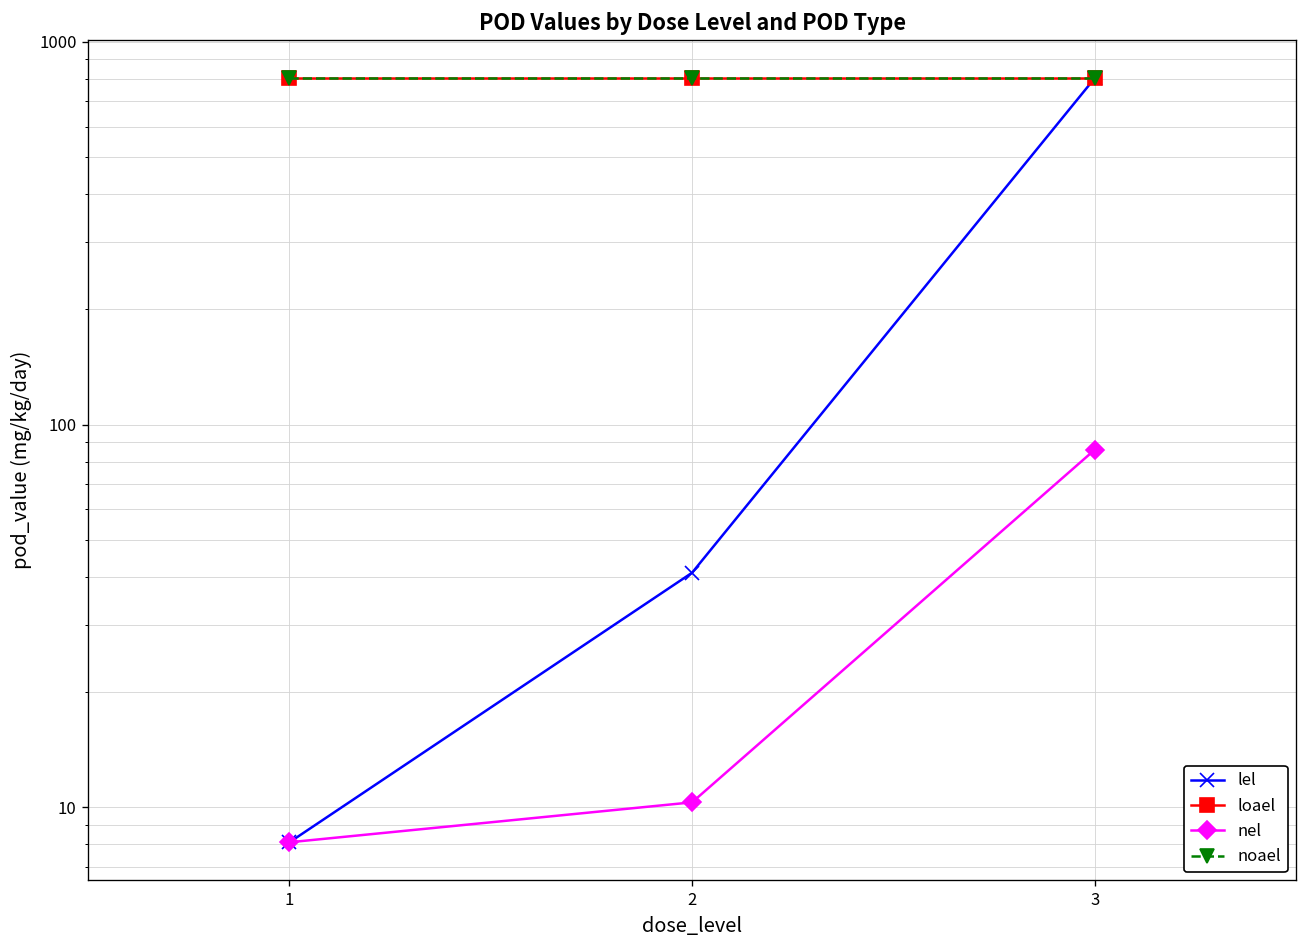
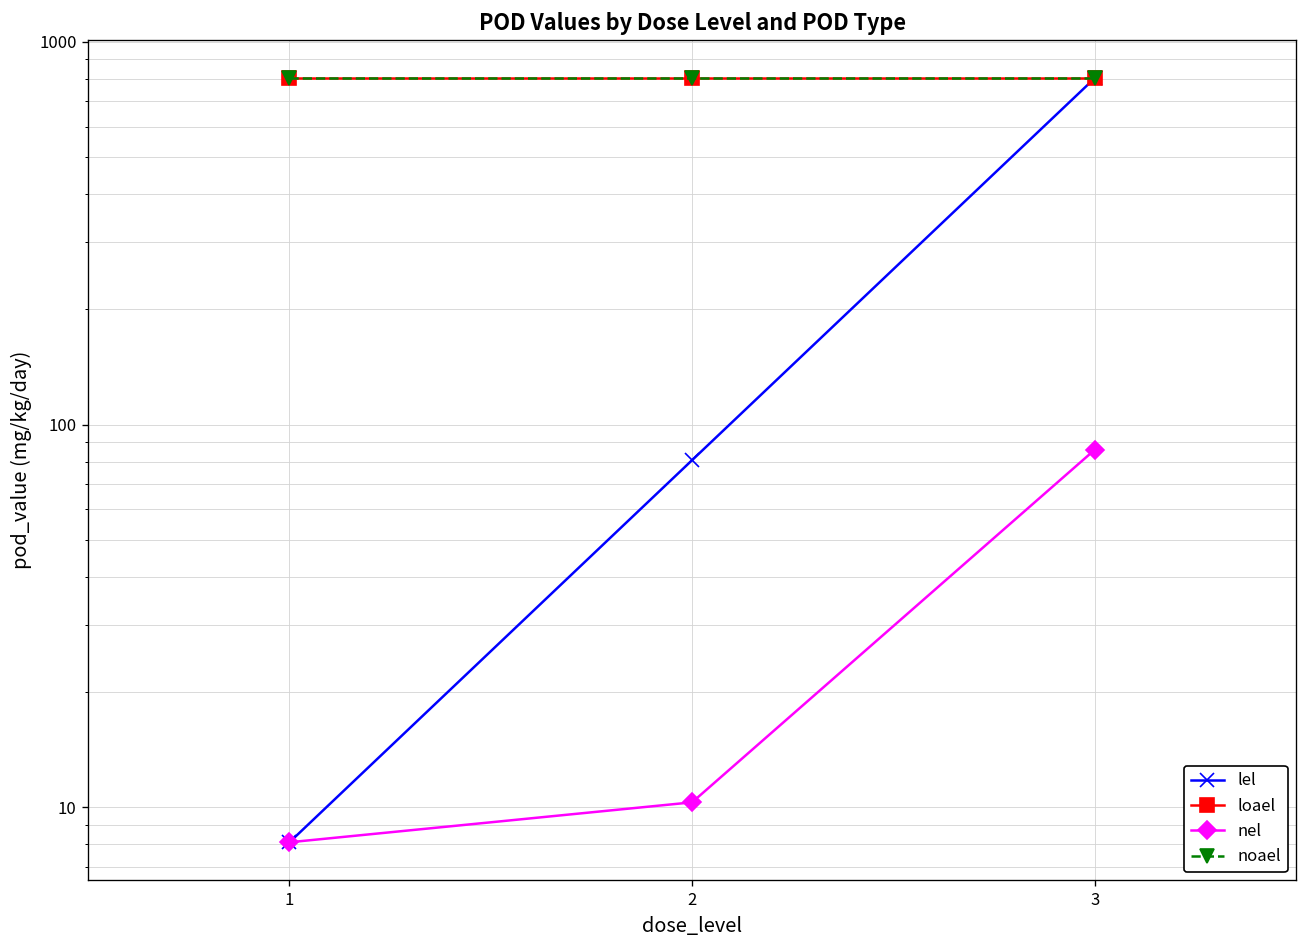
lel, 2: 41 -> 81
